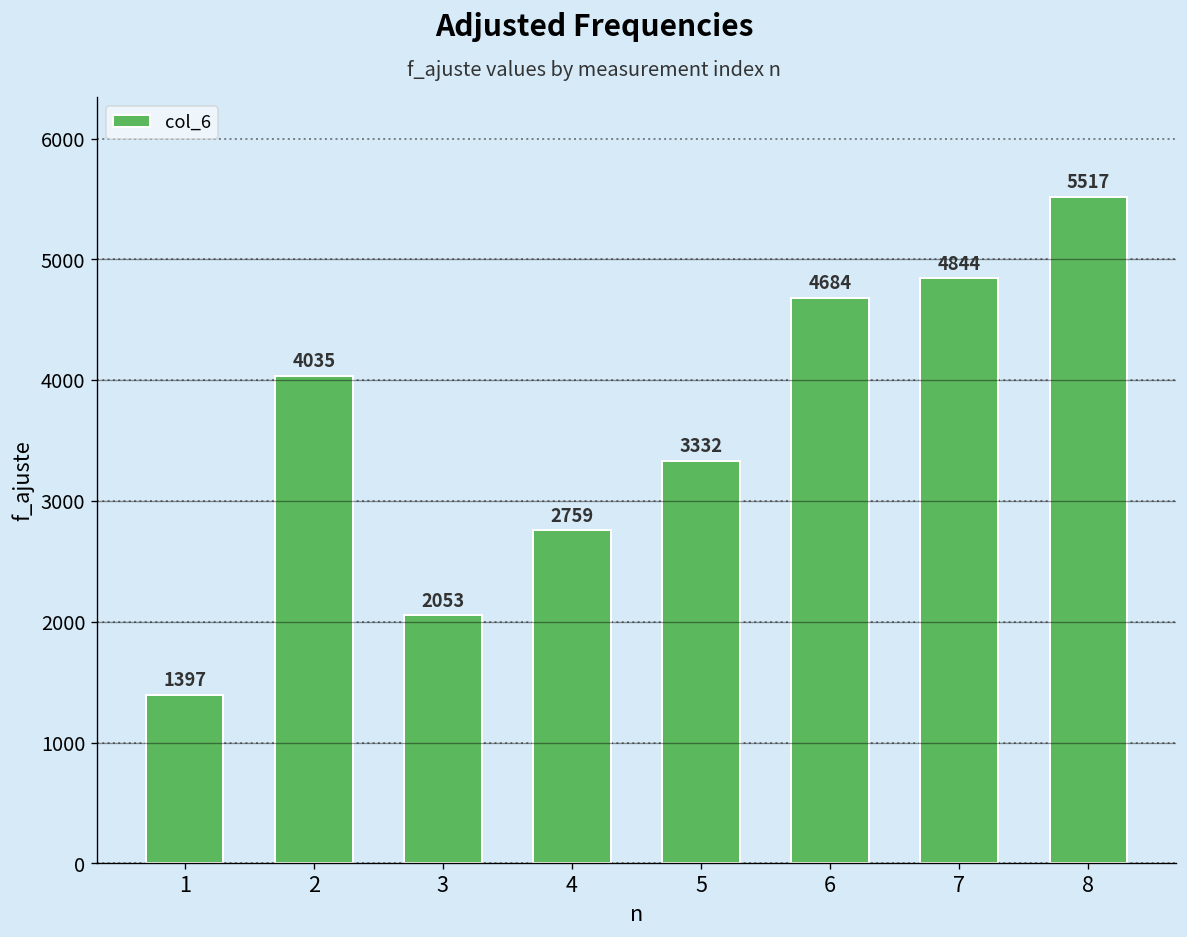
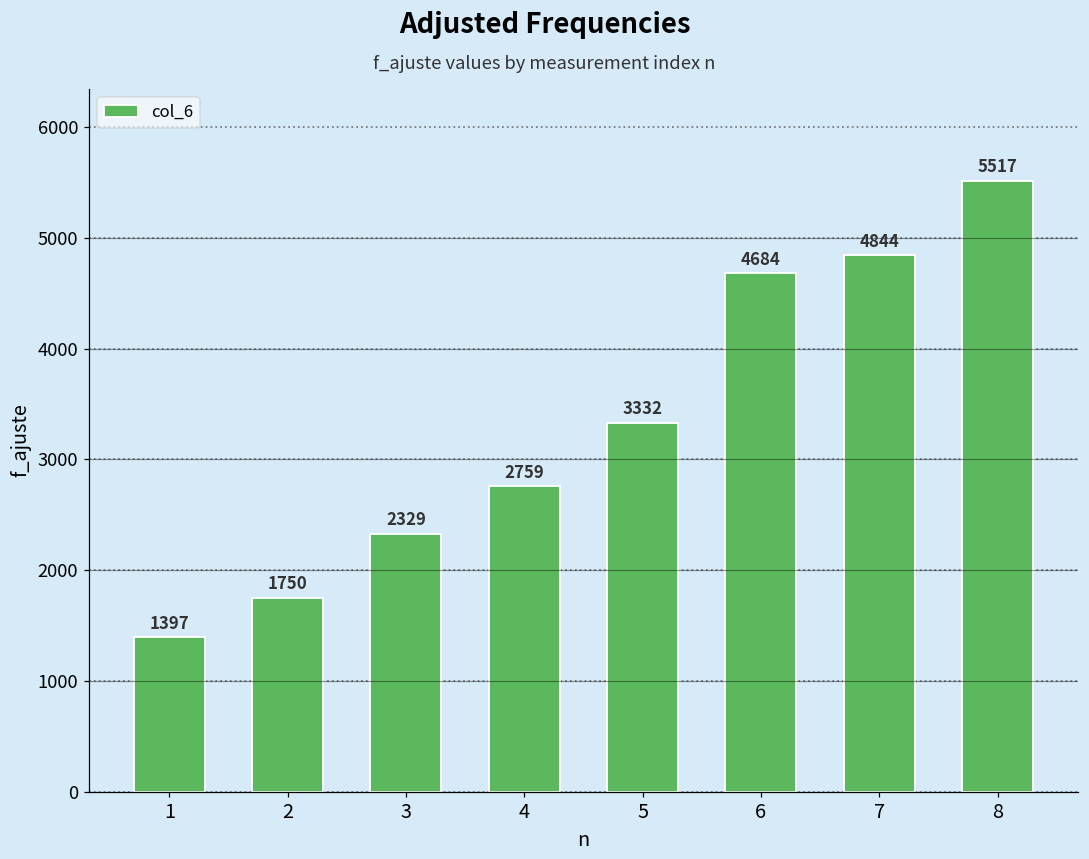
2: 4035 -> 1750
3: 2053 -> 2329
